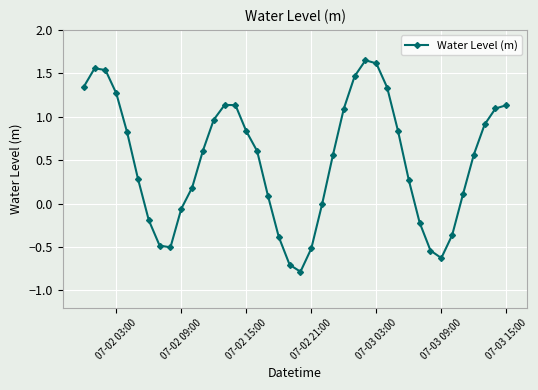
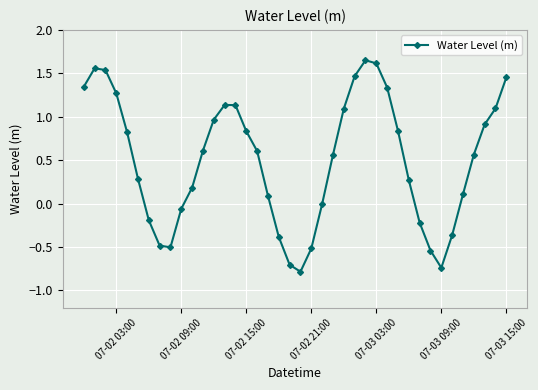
07-03 09:00: -0.6 -> -0.7
07-03 15:00: 1.1 -> 1.5
